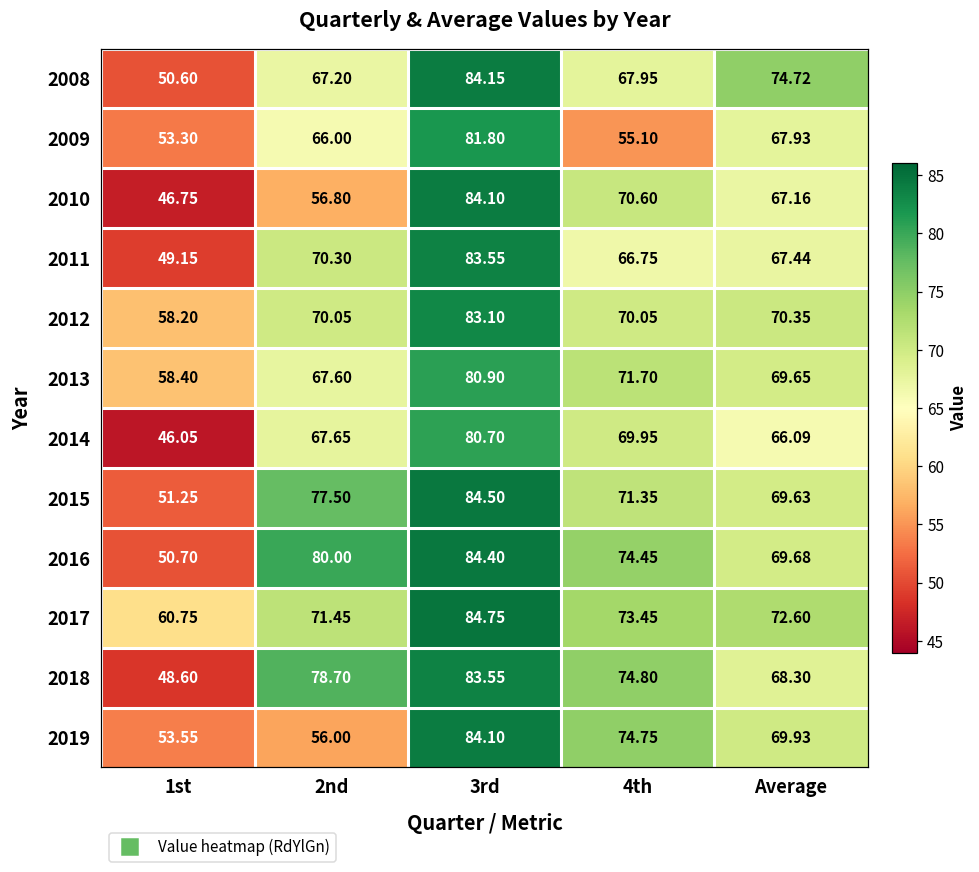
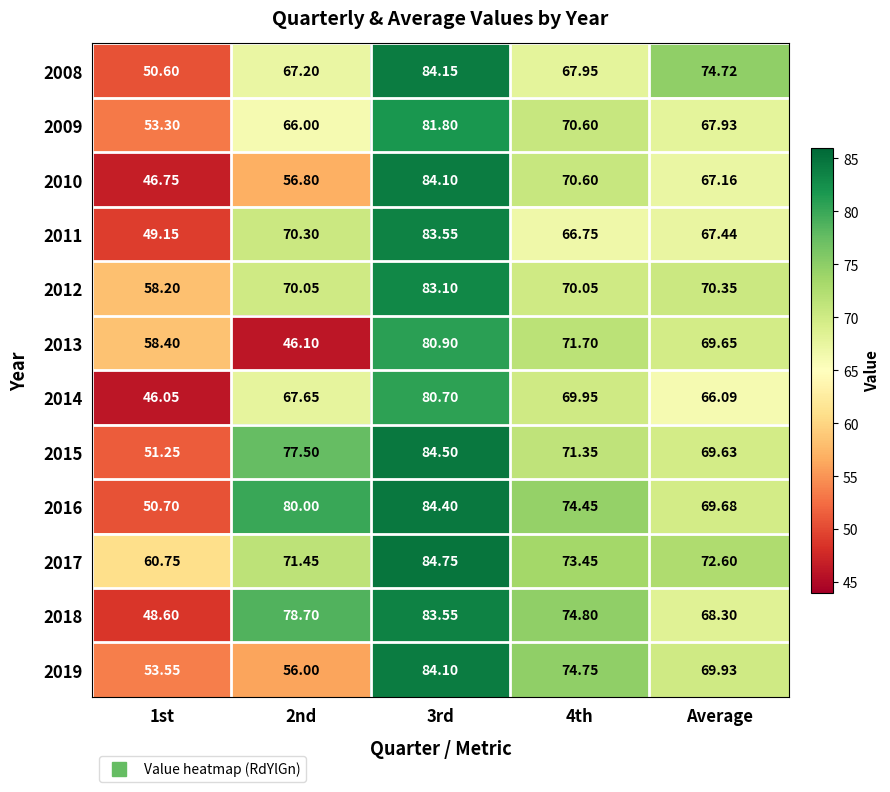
2009, 4th: 55.10 -> 70.60
2013, 2nd: 67.60 -> 46.10
